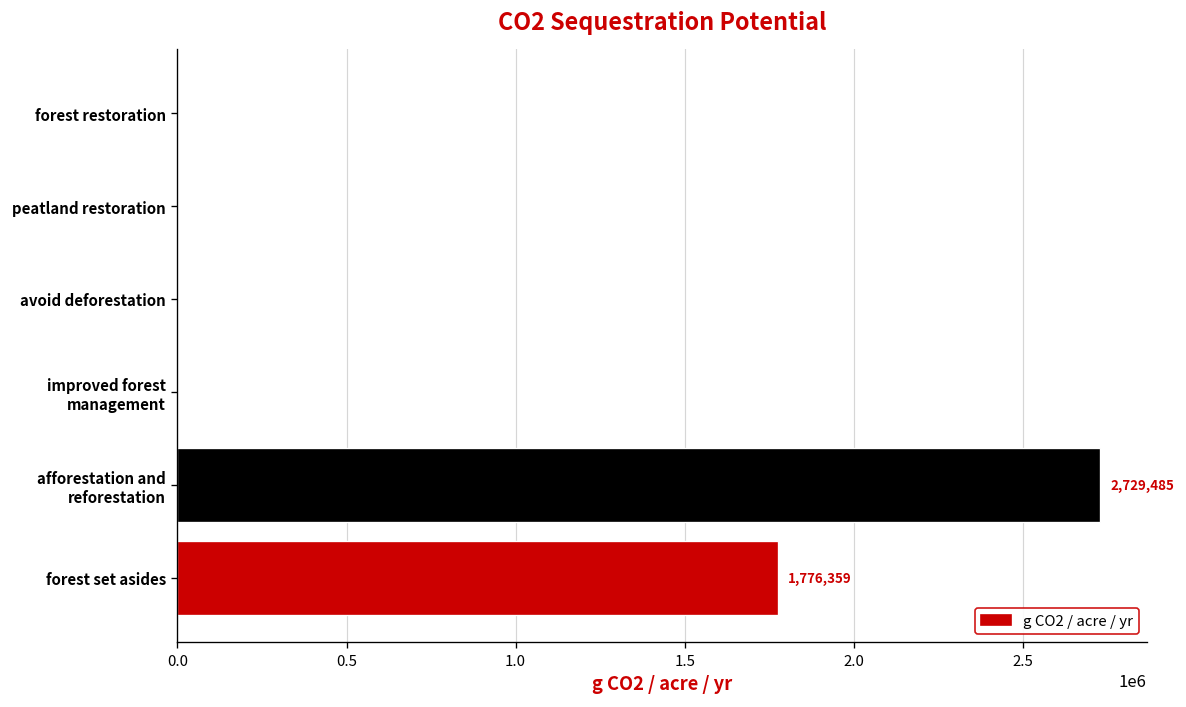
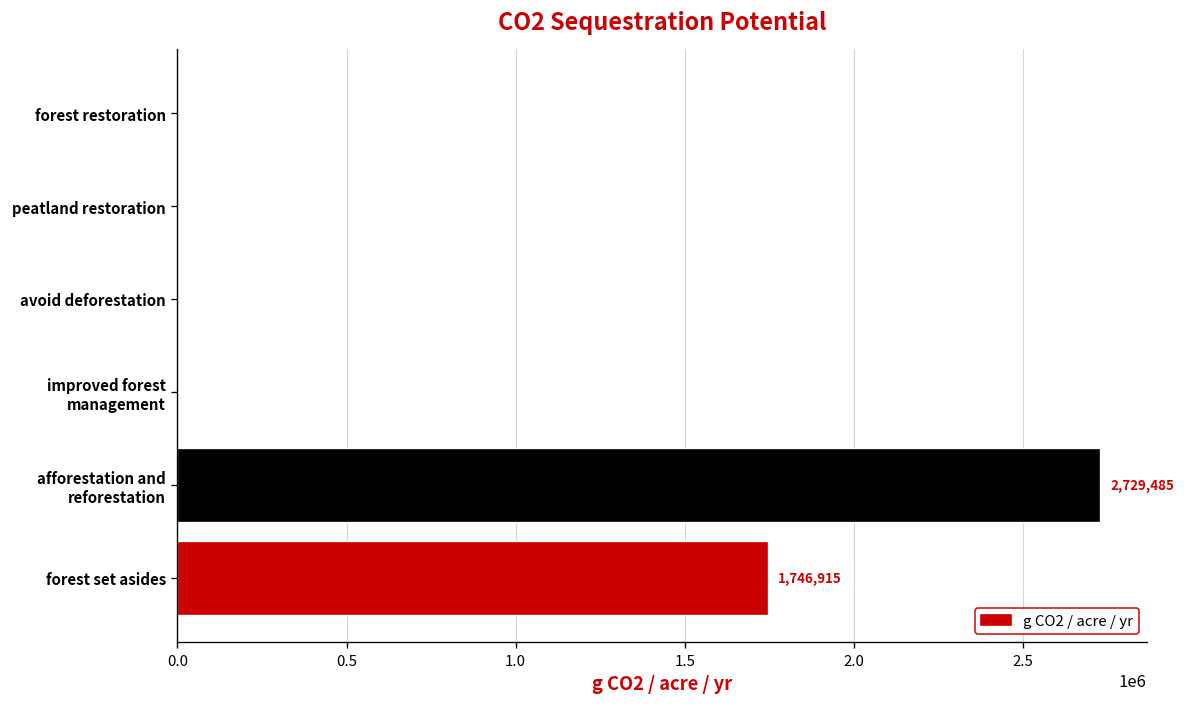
forest set asides: 1,776,359 -> 1,746,915
